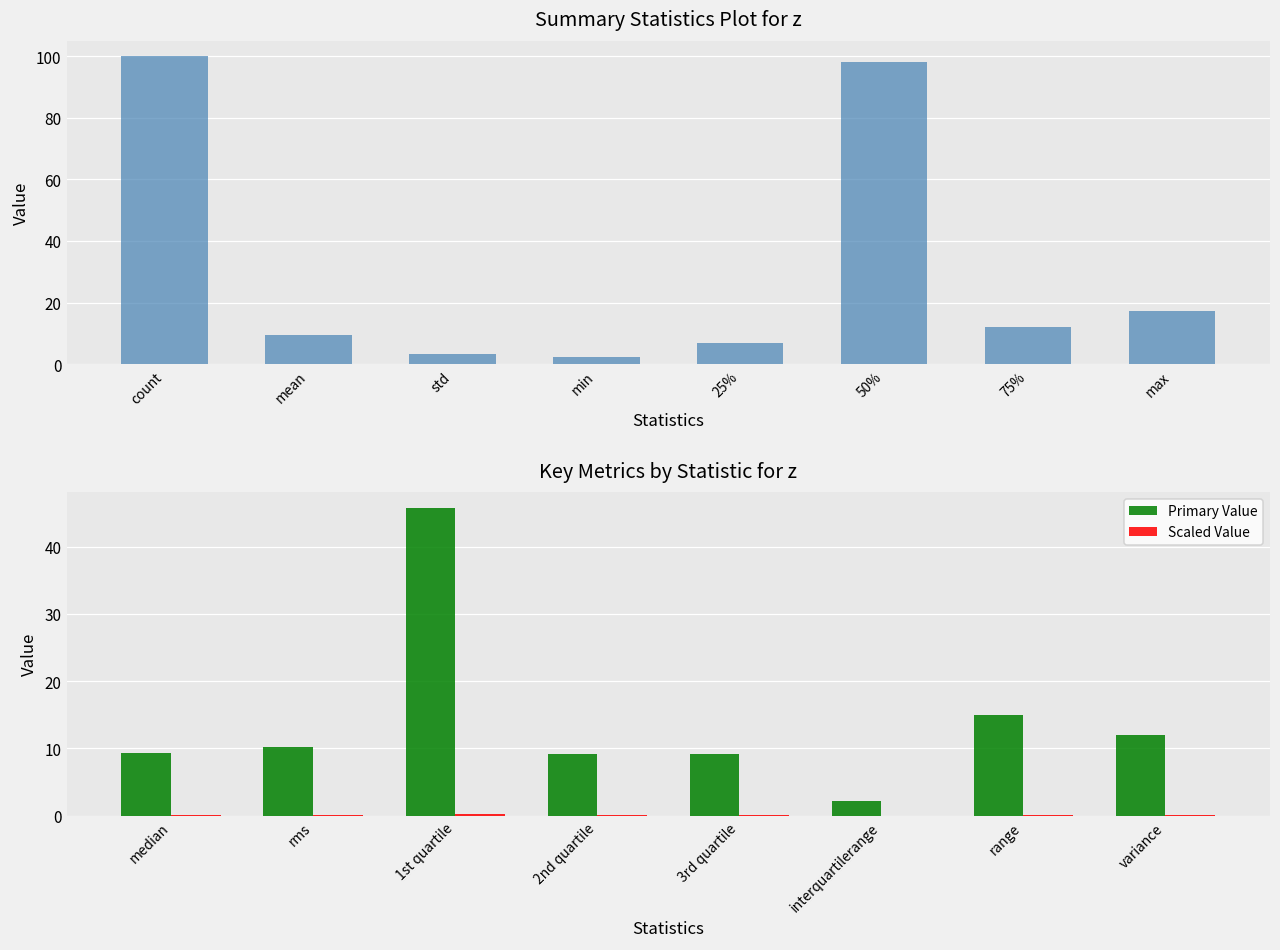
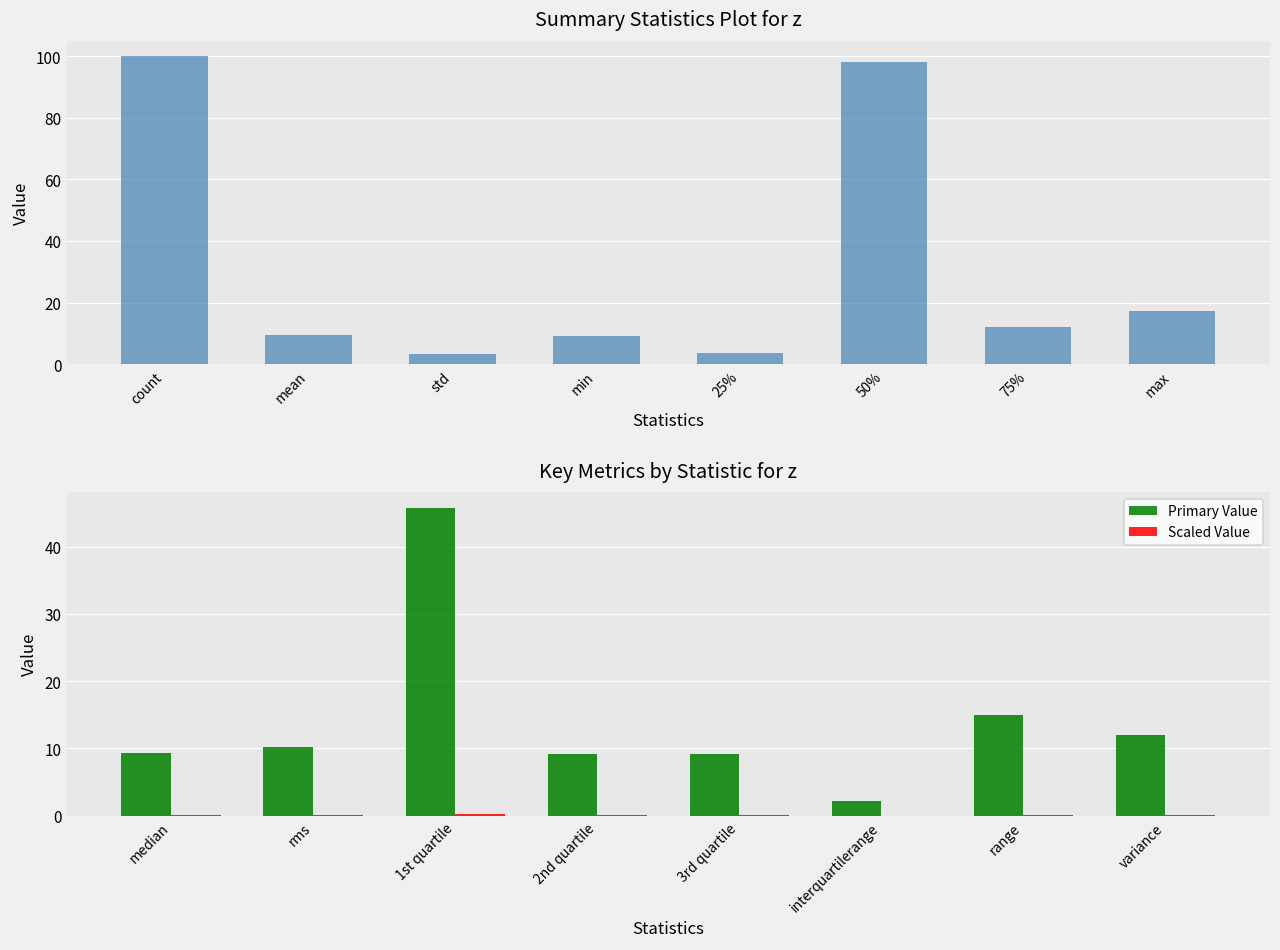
Summary Statistics Plot for z, min: 3 -> 9
Summary Statistics Plot for z, 25%: 7 -> 4
